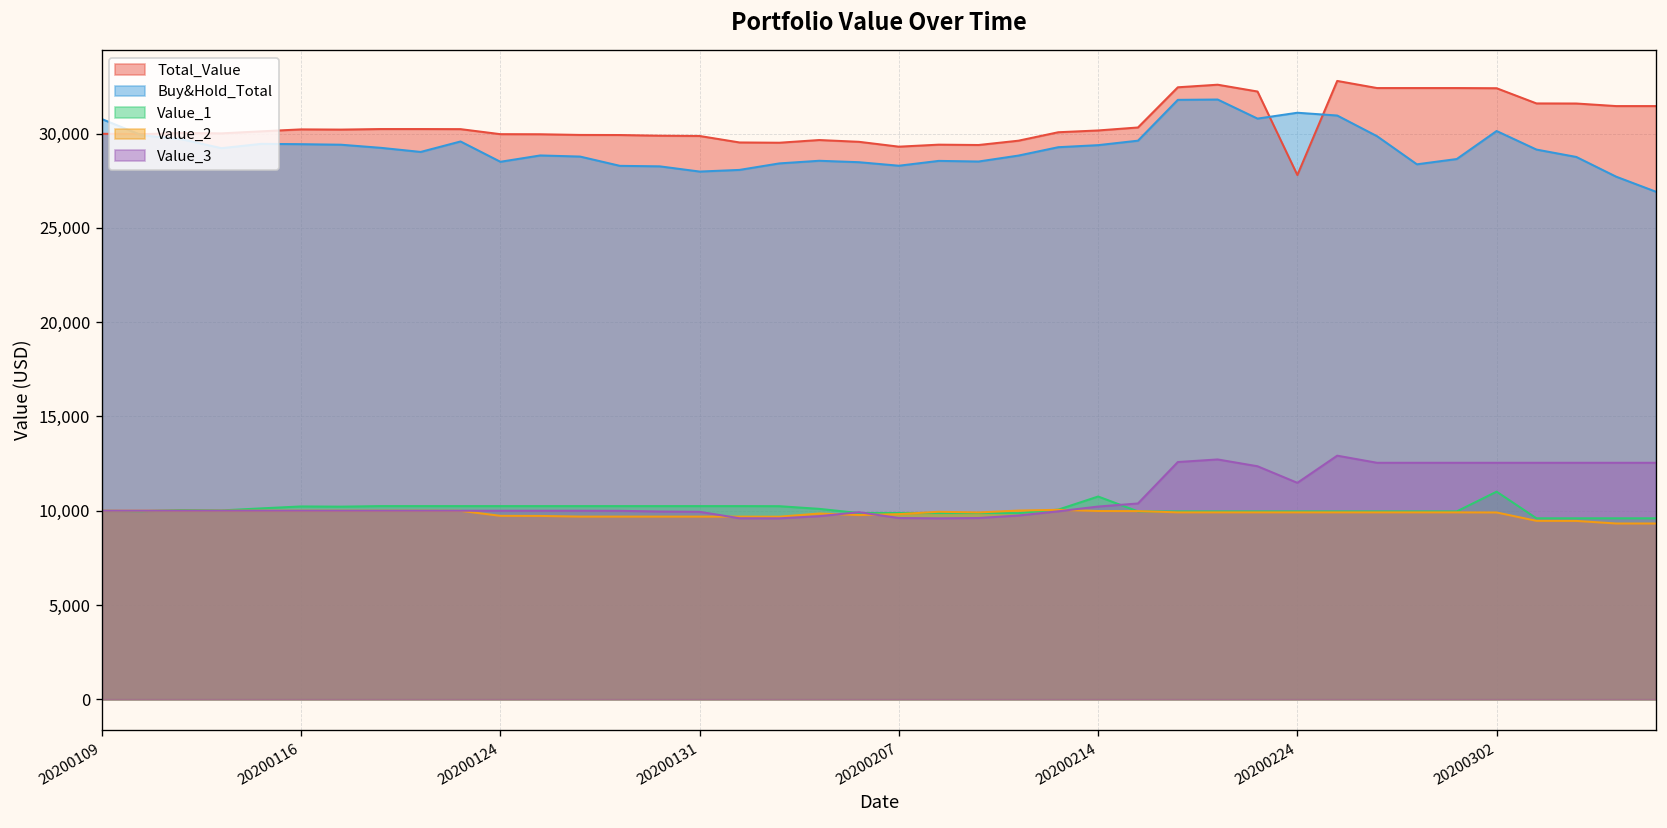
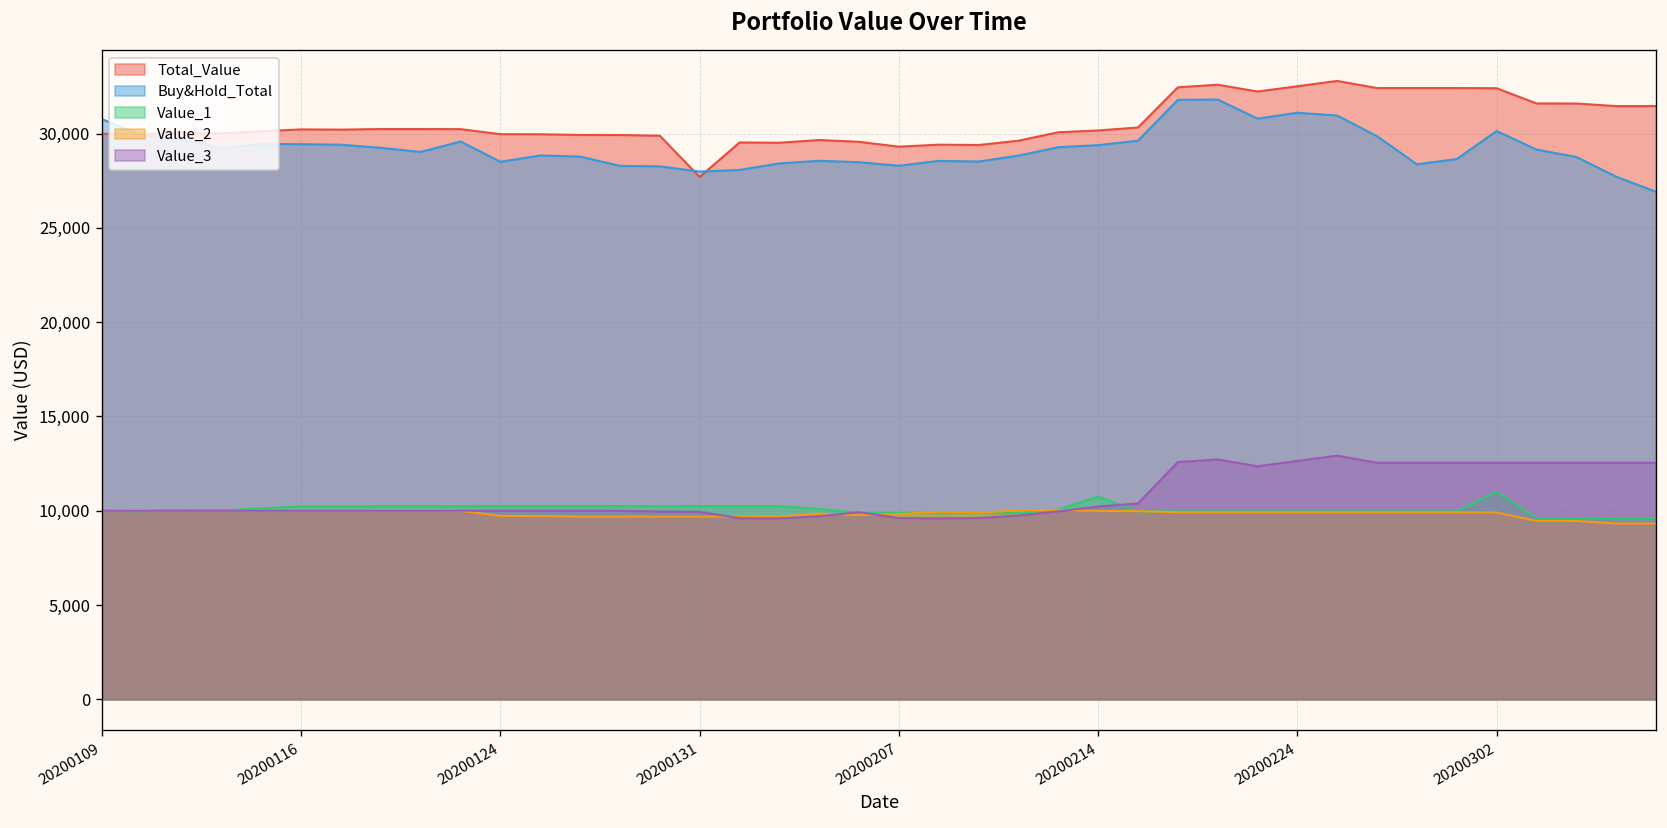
Total_Value, 20200131: 29,900 -> 27,700
Total_Value, 20200224: 27,800 -> 32,500
Value_3, 20200224: 11,500 -> 12,600
